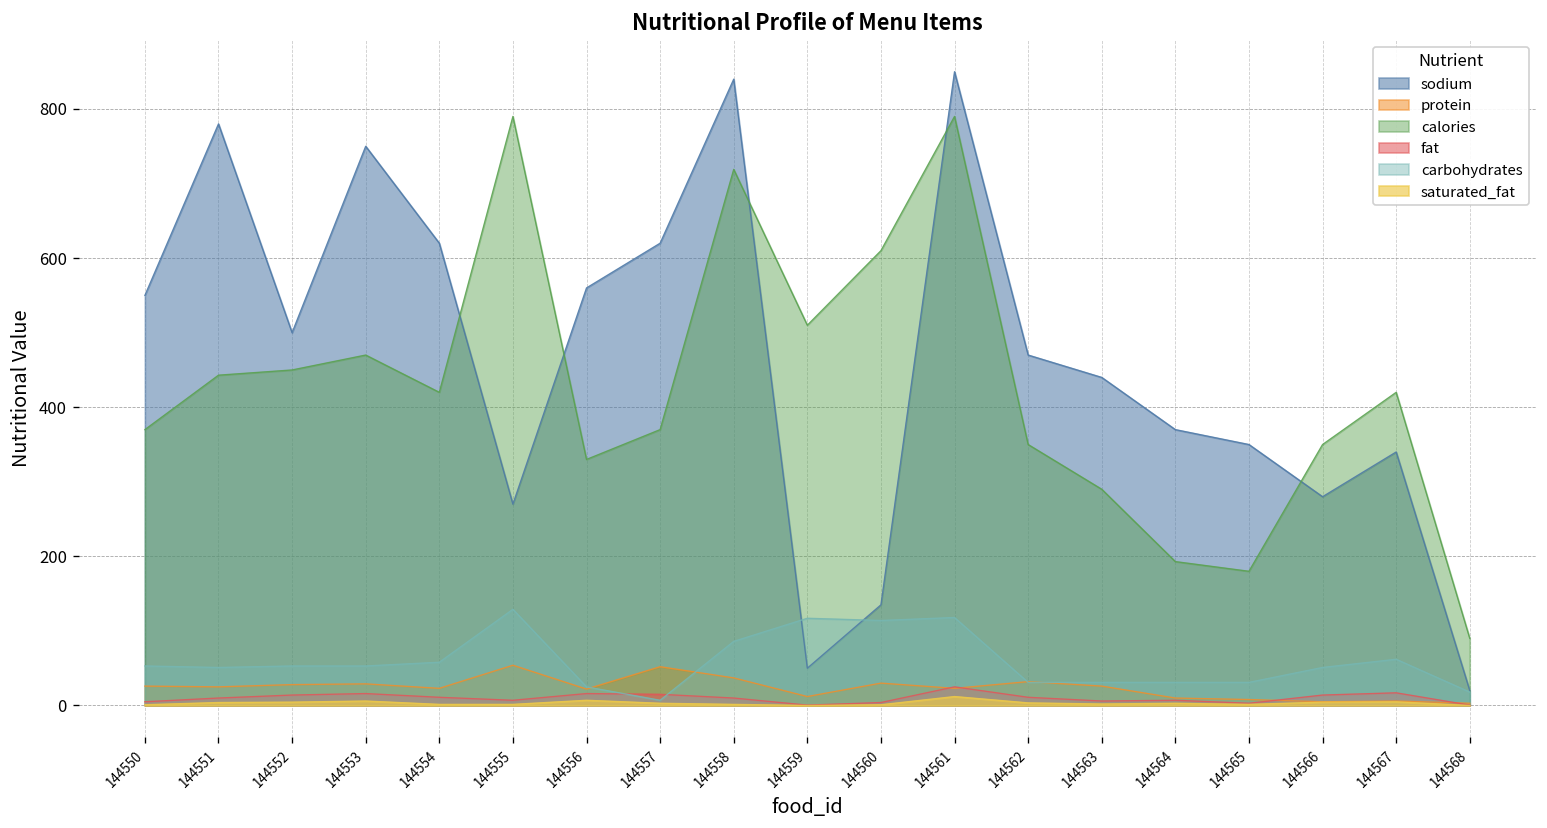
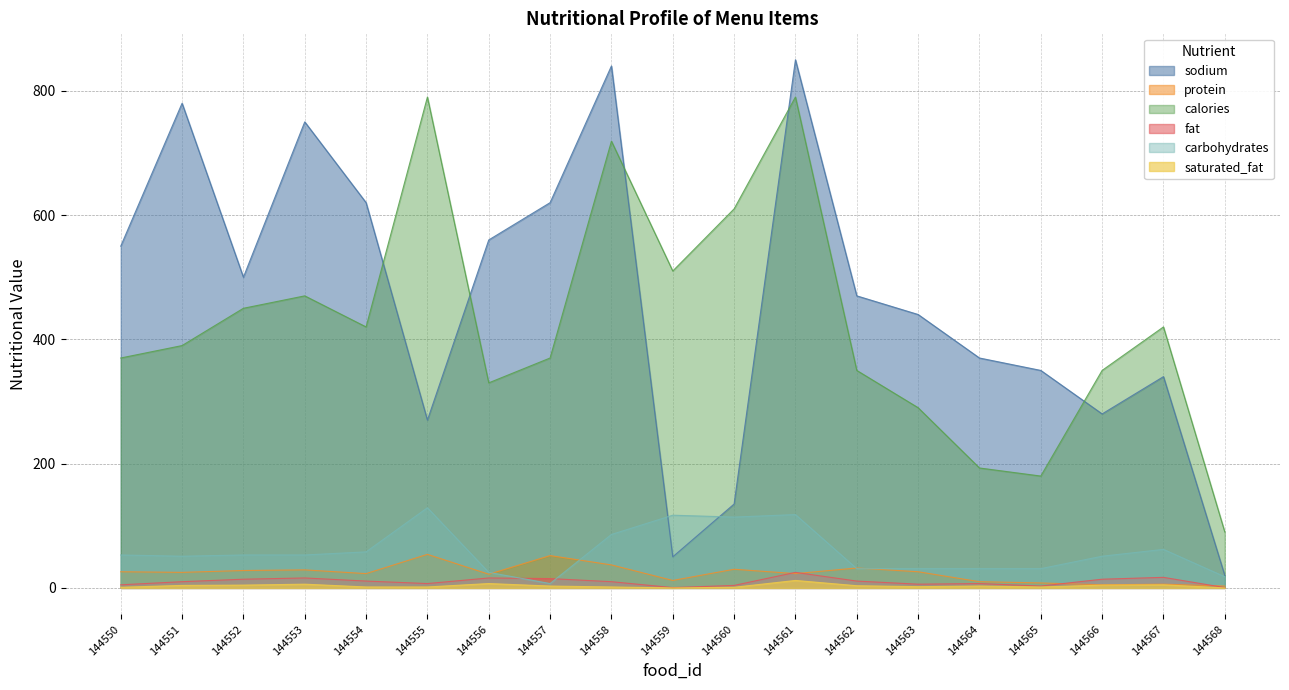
calories, 144551: 440 -> 390
